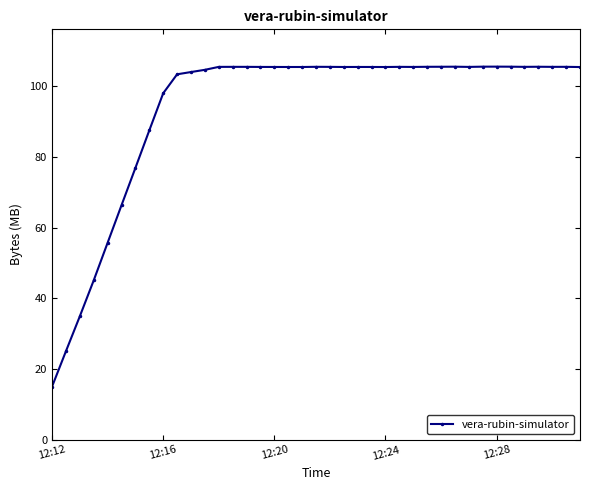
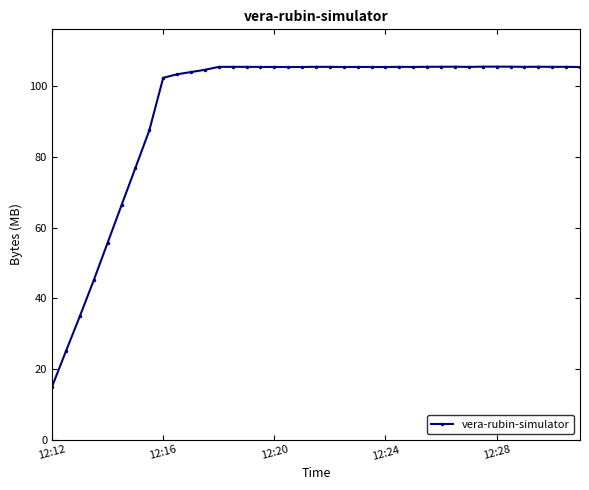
12:16: 98 -> 102
